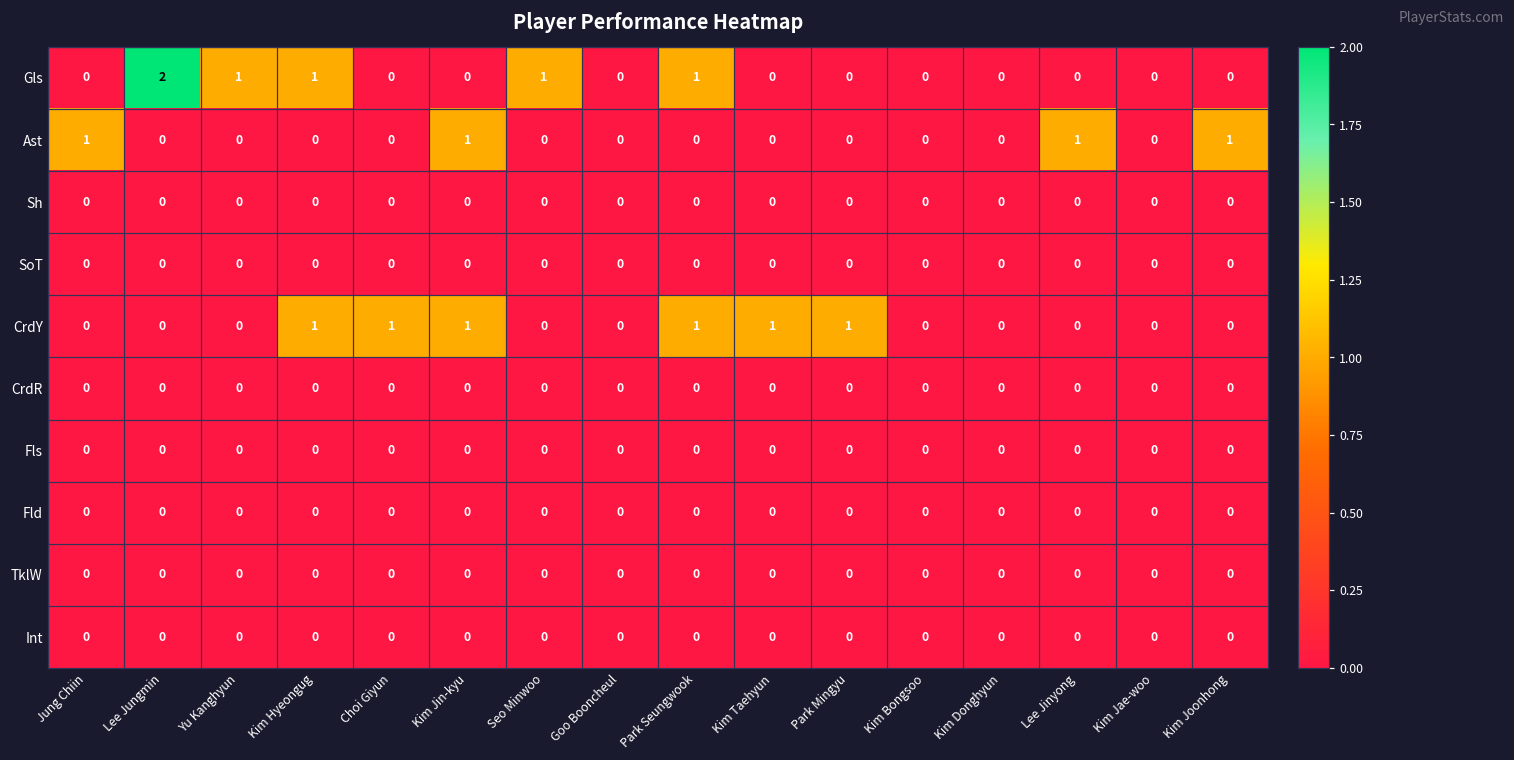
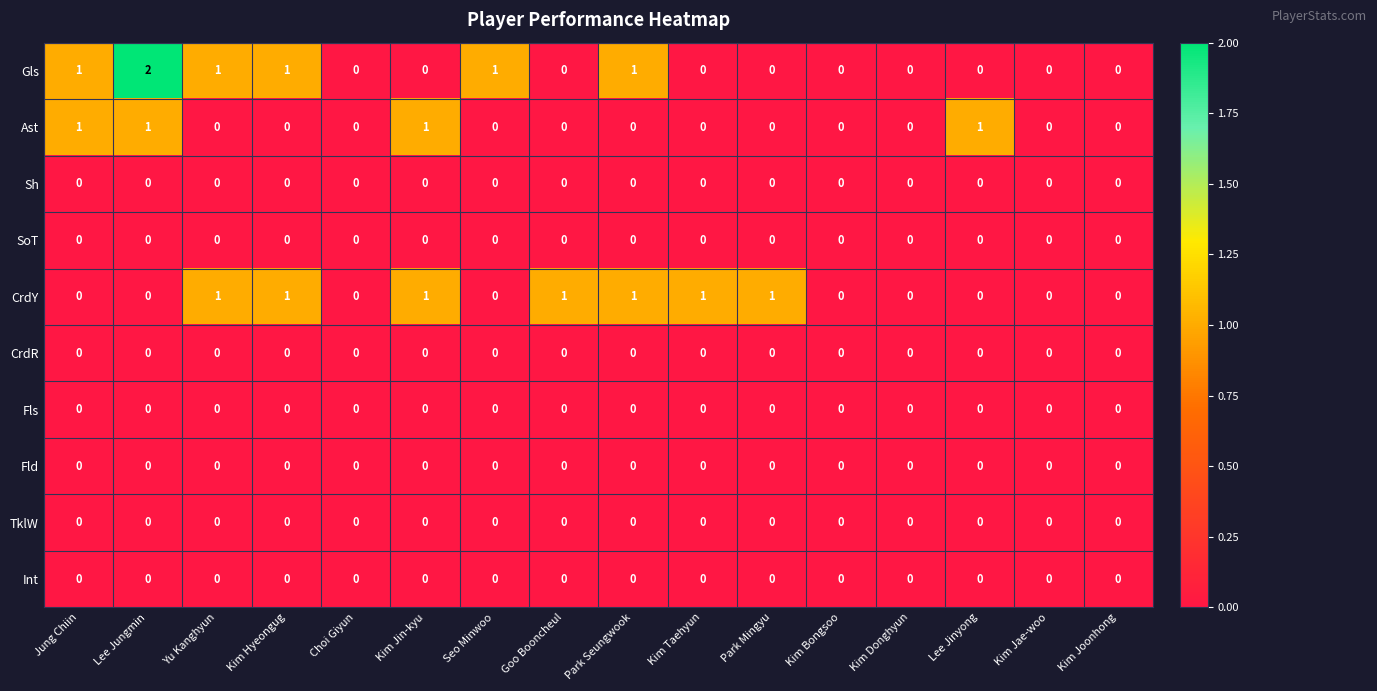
Gls, Jung Chiin: 0 -> 1
Ast, Lee Jungmin: 0 -> 1
Ast, Kim Joonhong: 1 -> 0
CrdY, Yu Kanghyun: 0 -> 1
CrdY, Choi Giyun: 1 -> 0
CrdY, Goo Booncheul: 0 -> 1
